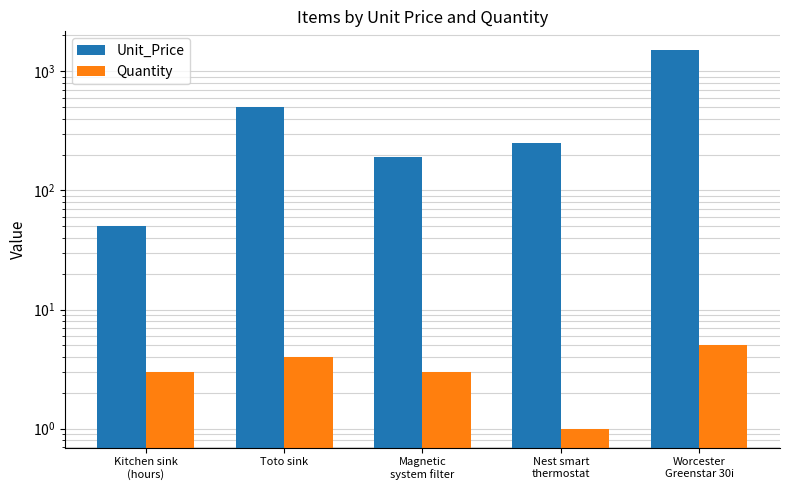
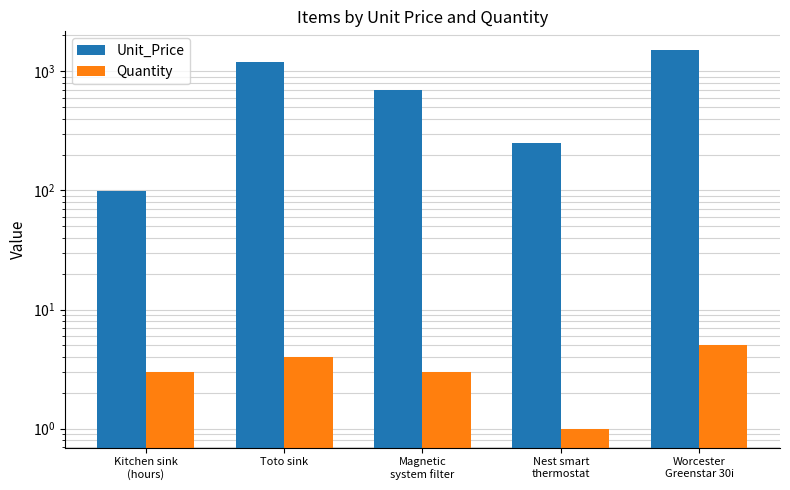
Unit_Price, Kitchen sink (hours): 50 -> 100
Unit_Price, Toto sink: 500 -> 1200
Unit_Price, Magnetic system filter: 190 -> 700
